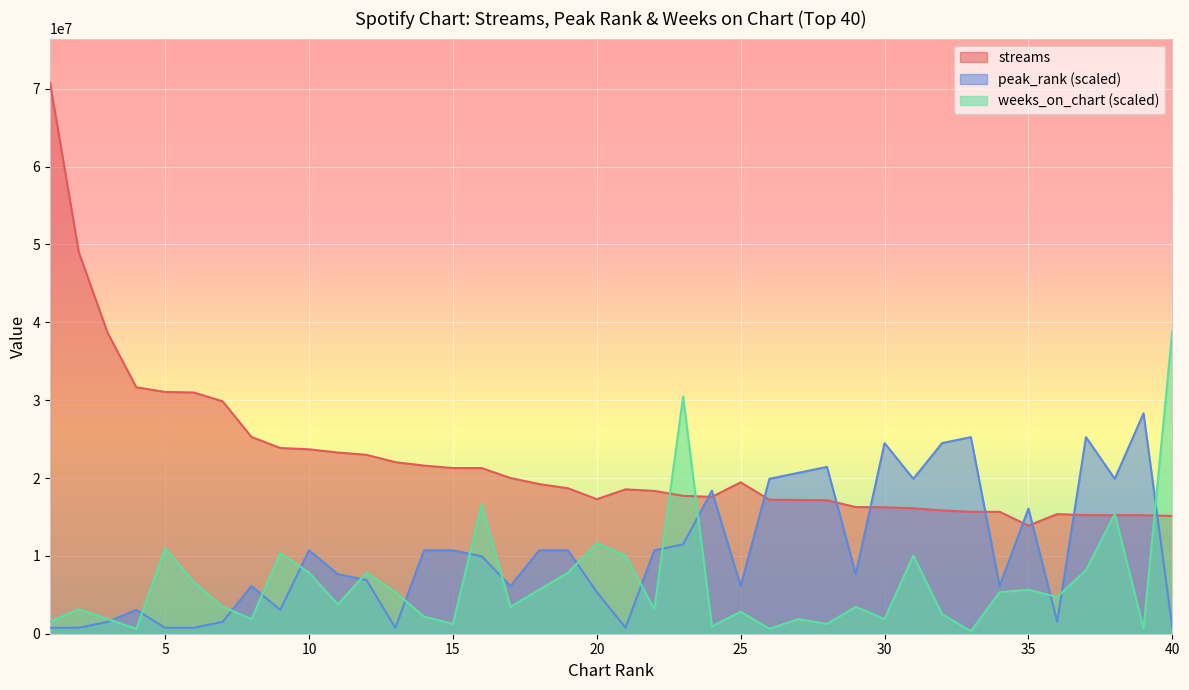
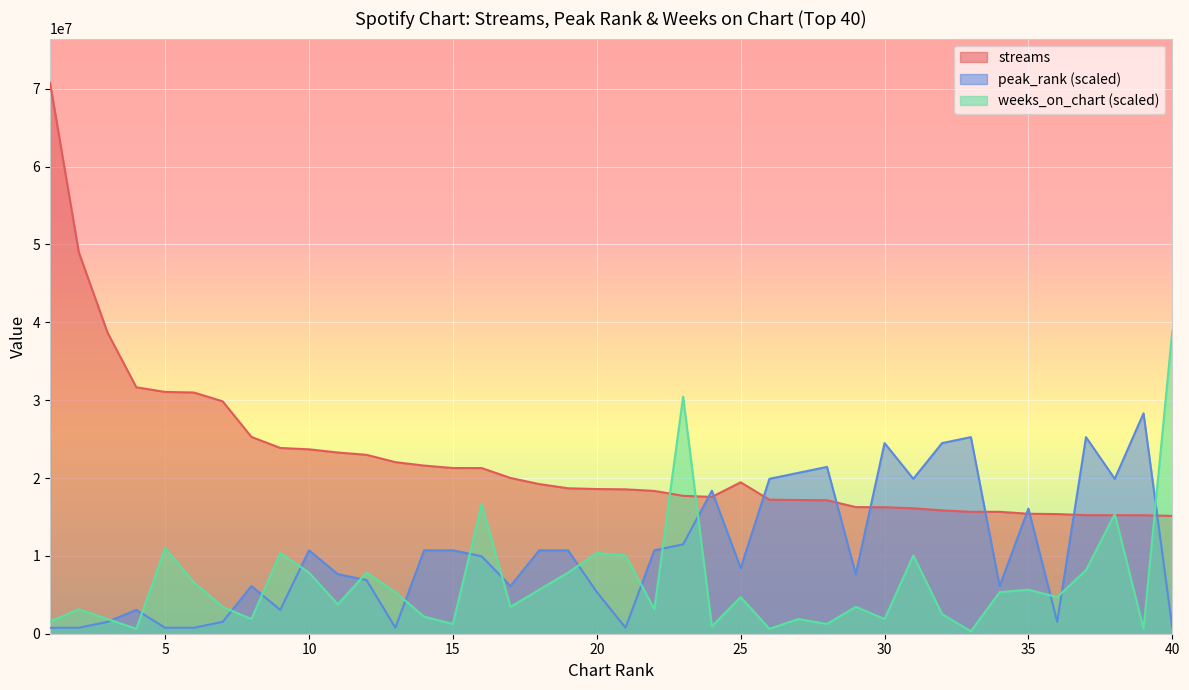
streams, 20: 17000000 -> 19000000
weeks_on_chart (scaled), 20: 12000000 -> 10000000
peak_rank (scaled), 25: 6000000 -> 8000000
weeks_on_chart (scaled), 25: 3000000 -> 5000000
streams, 35: 14000000 -> 15000000
